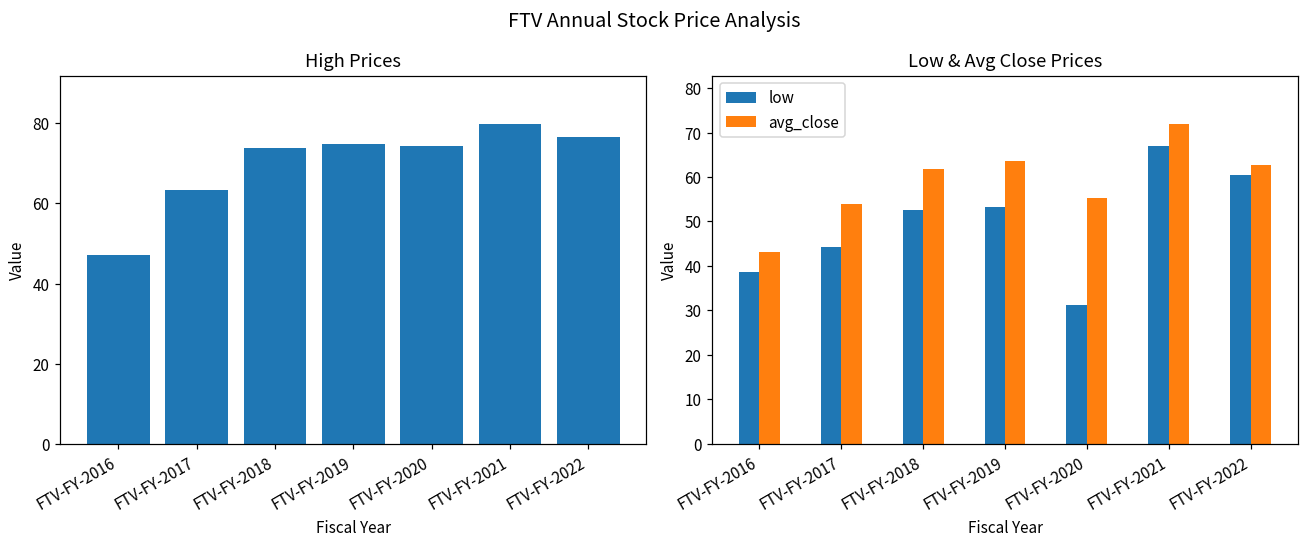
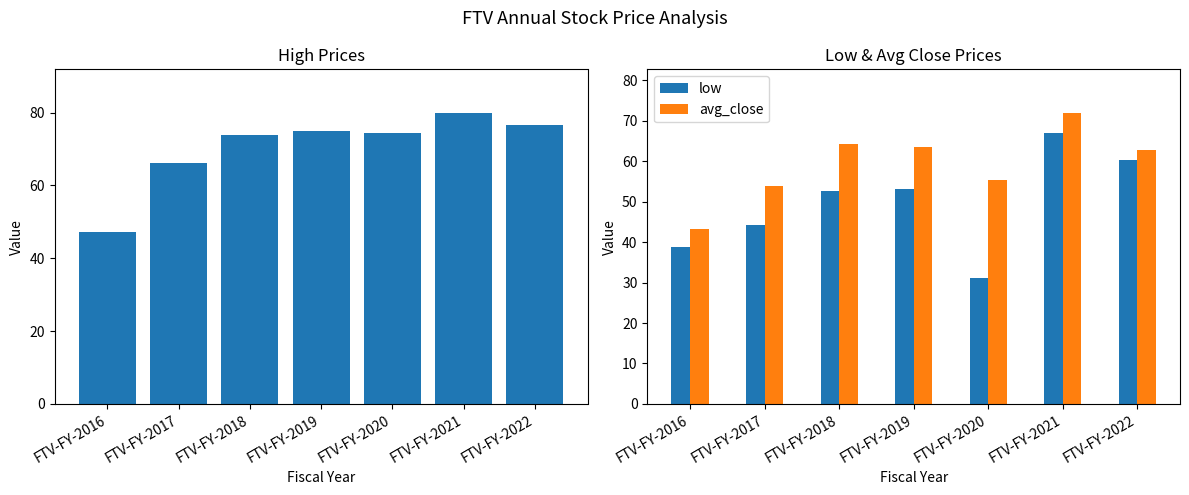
High Prices, FTV-FY-2017: 63 -> 66
Low & Avg Close Prices, avg_close, FTV-FY-2018: 62 -> 64
